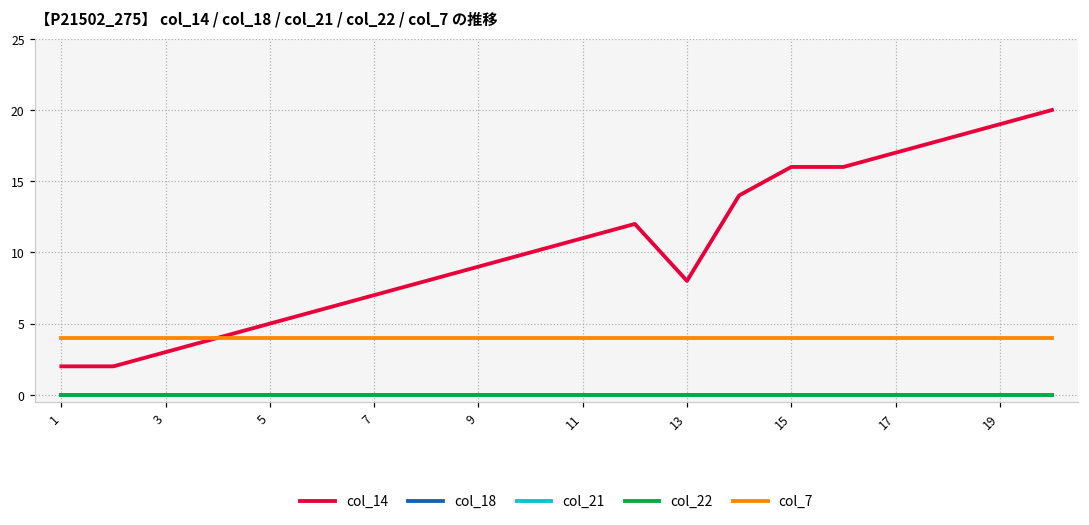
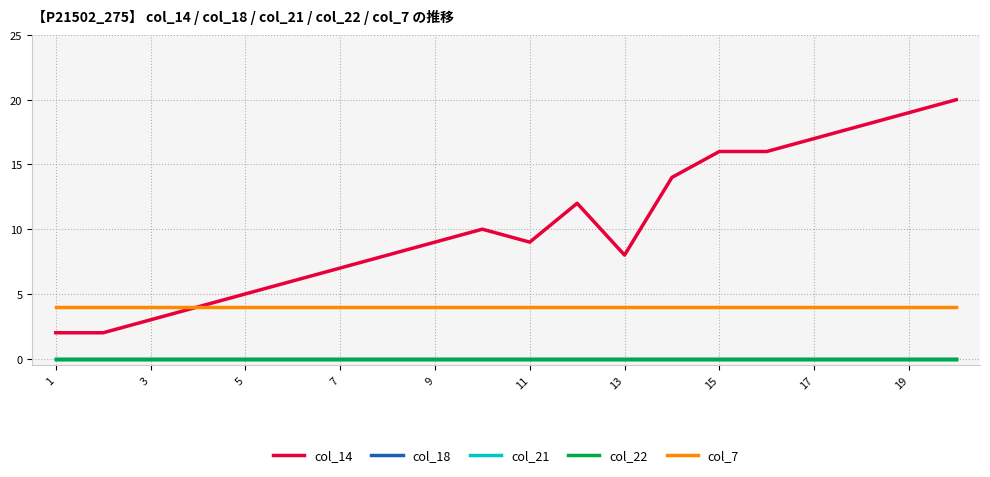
col_14, 11: 11 -> 9
